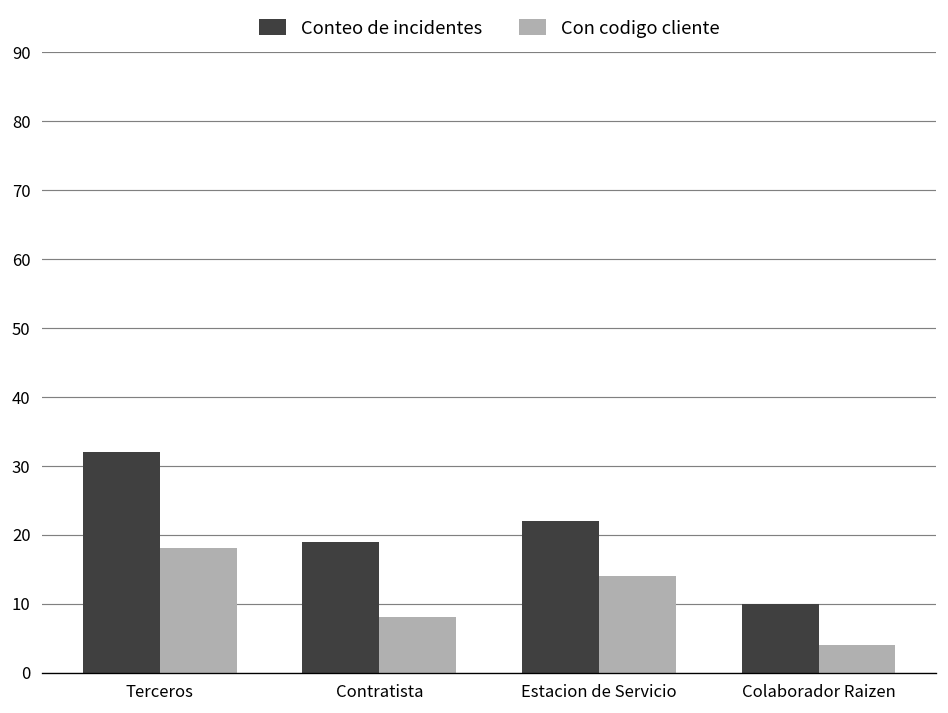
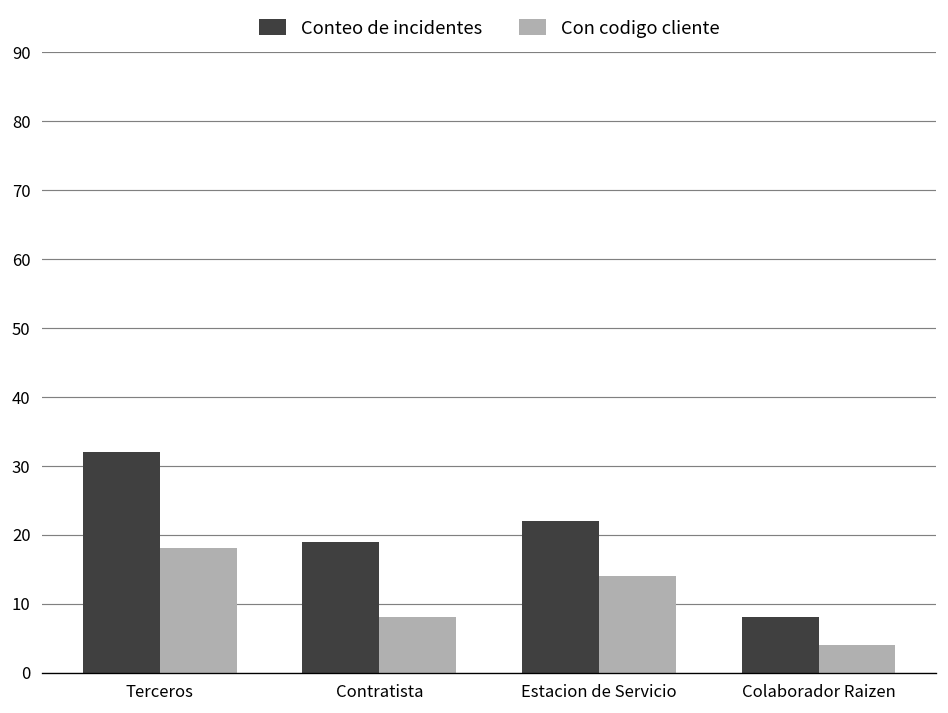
Conteo de incidentes, Colaborador Raizen: 10 -> 8
